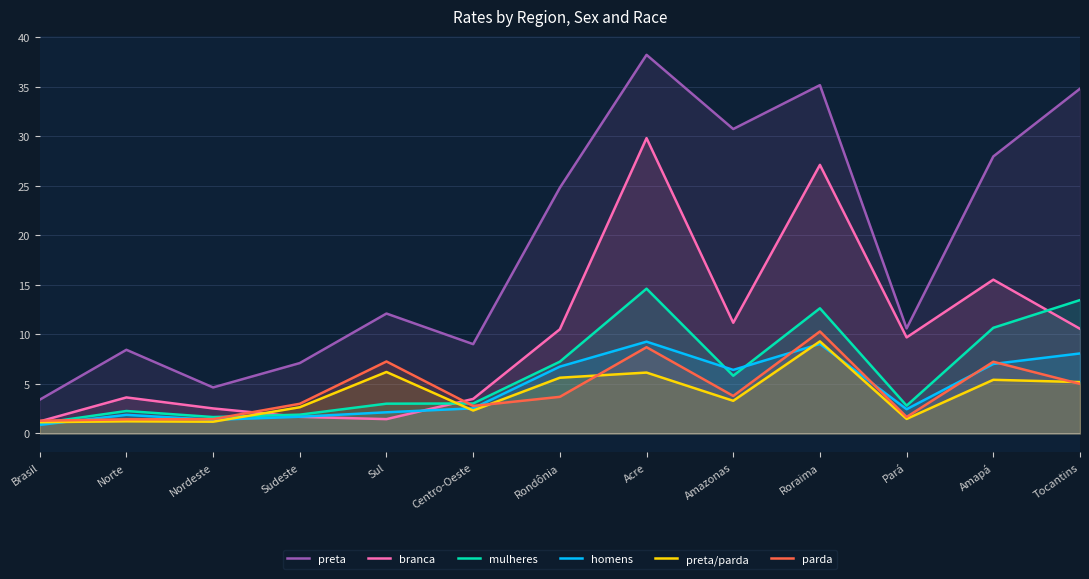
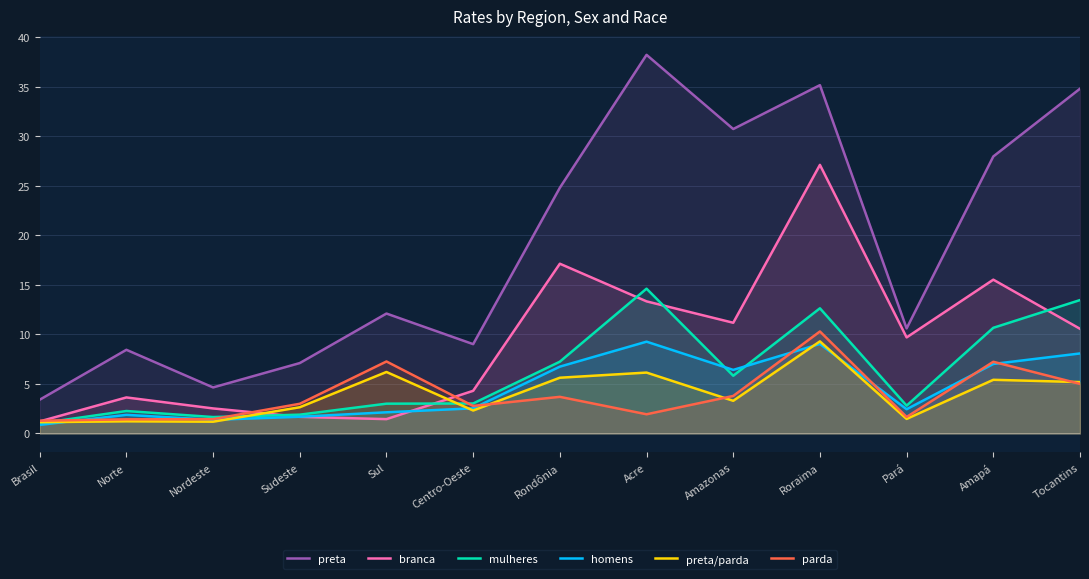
branca, Centro-Oeste: 3 -> 4
branca, Rondônia: 11 -> 17
branca, Acre: 30 -> 13
parda, Acre: 9 -> 2
